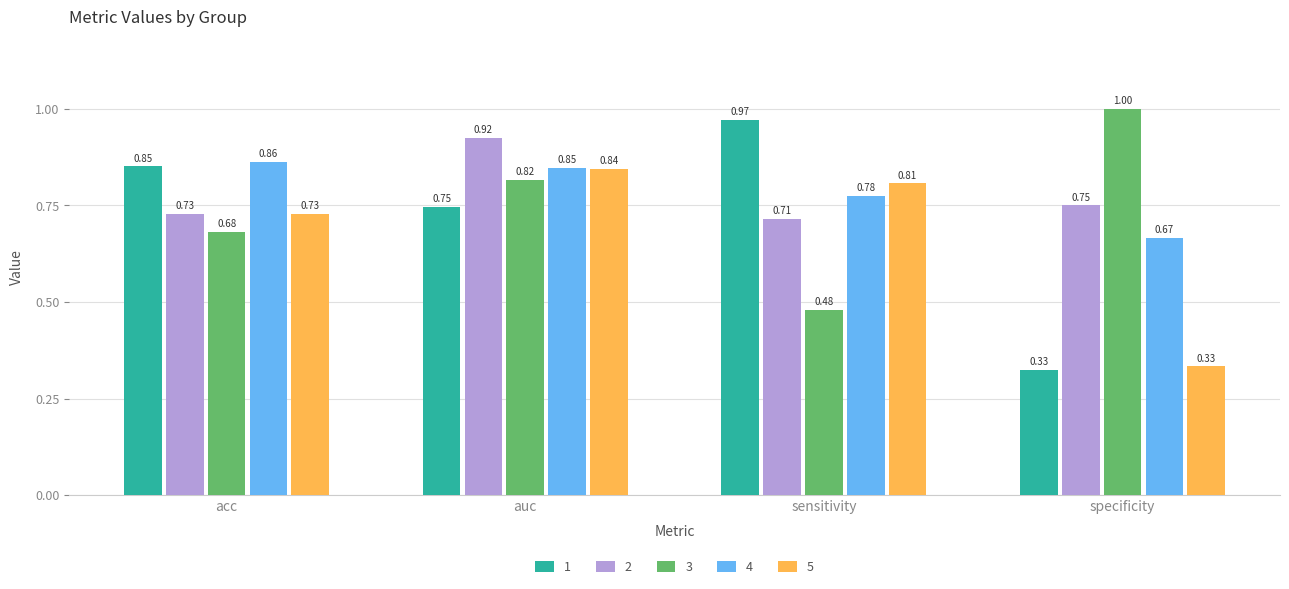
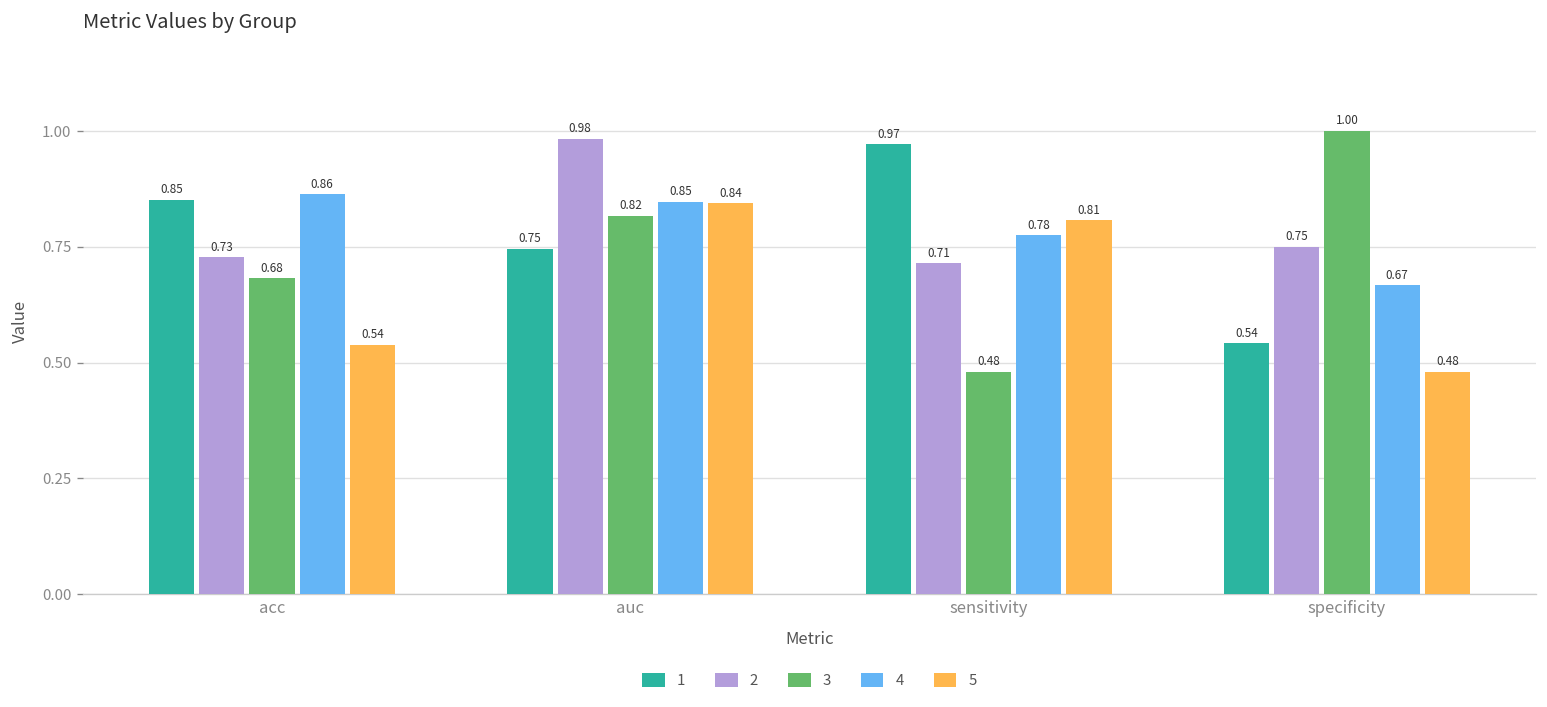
5, acc: 0.73 -> 0.54
2, auc: 0.92 -> 0.98
1, specificity: 0.33 -> 0.54
5, specificity: 0.33 -> 0.48
